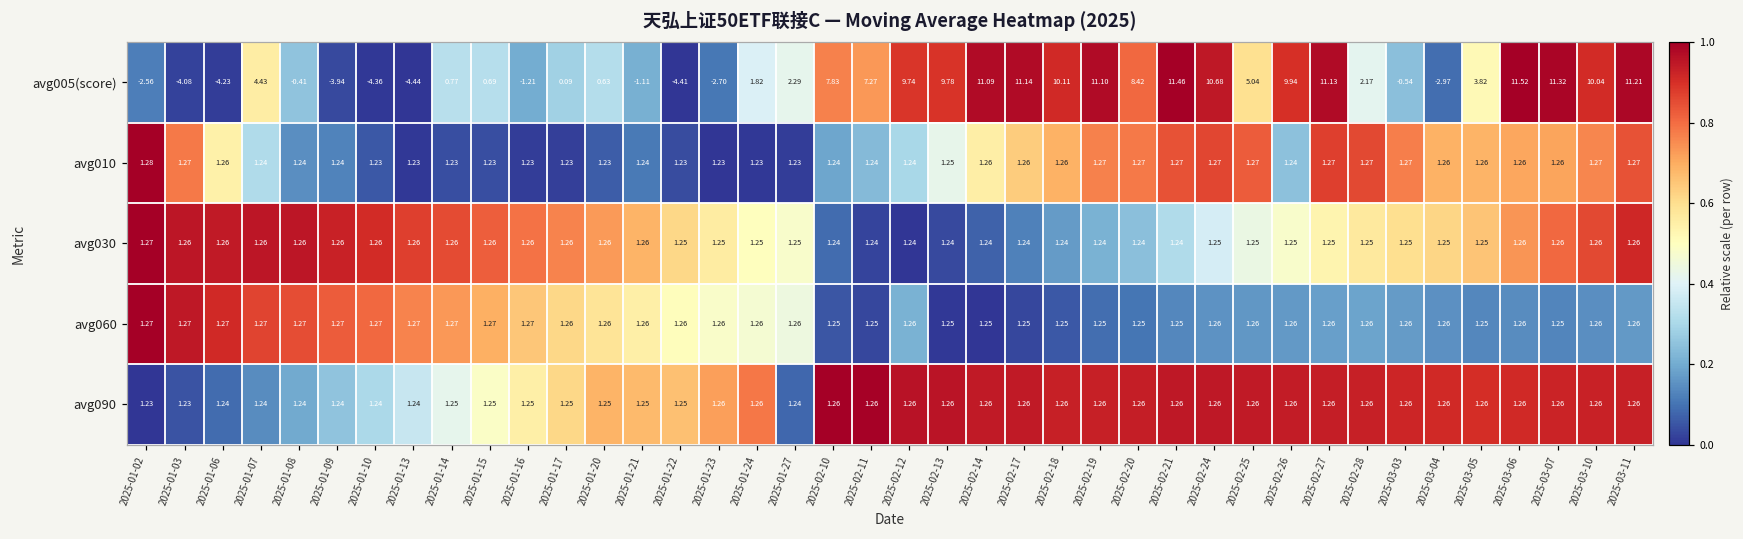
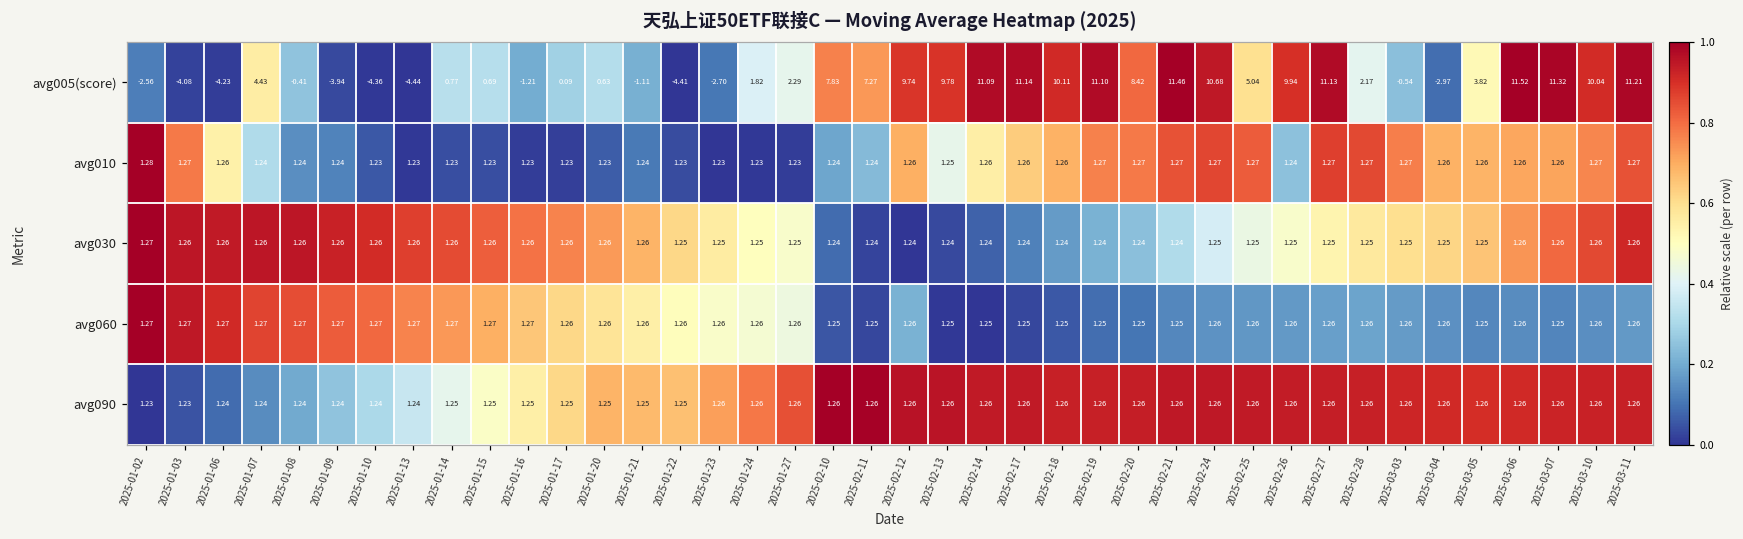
avg010, 2025-02-12: 1.24 -> 1.26
avg090, 2025-01-27: 1.24 -> 1.26
